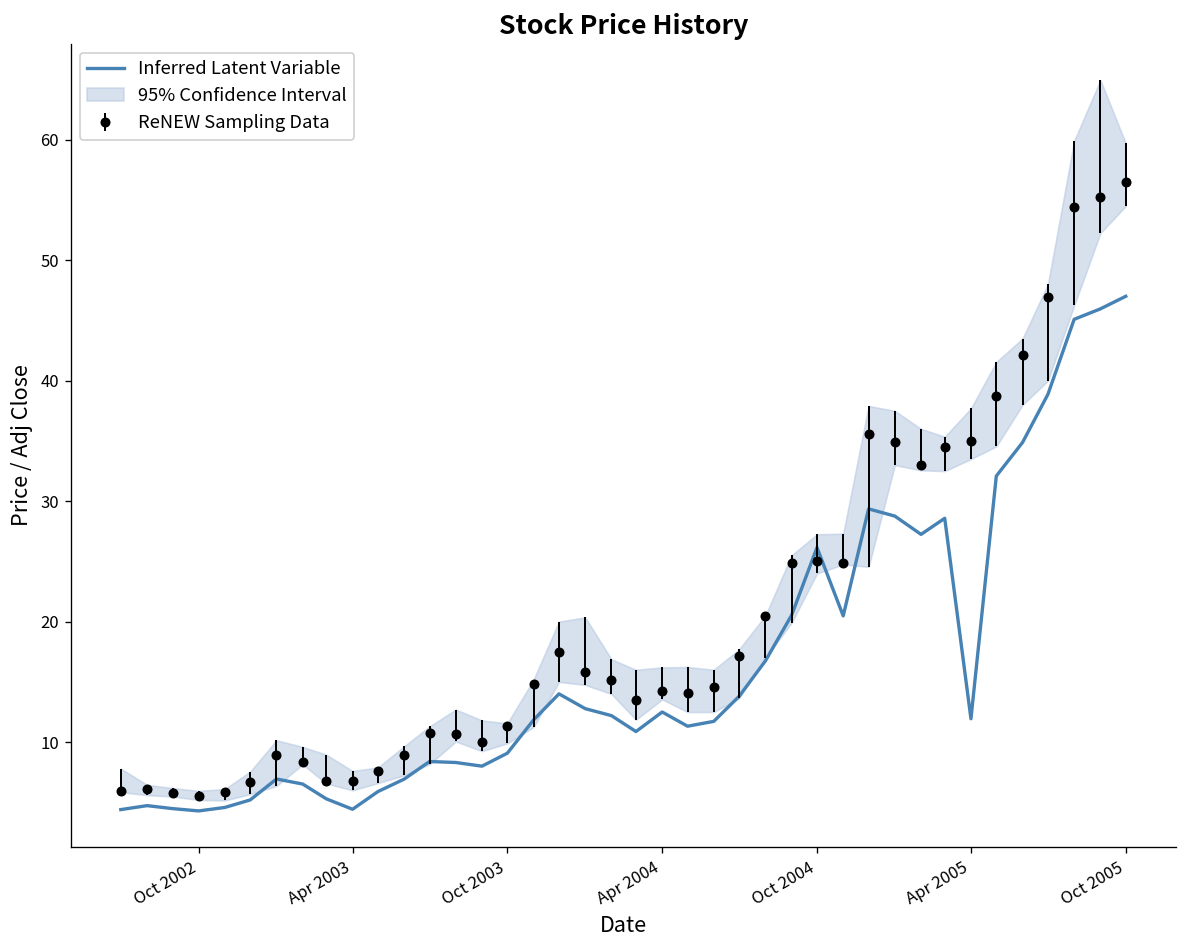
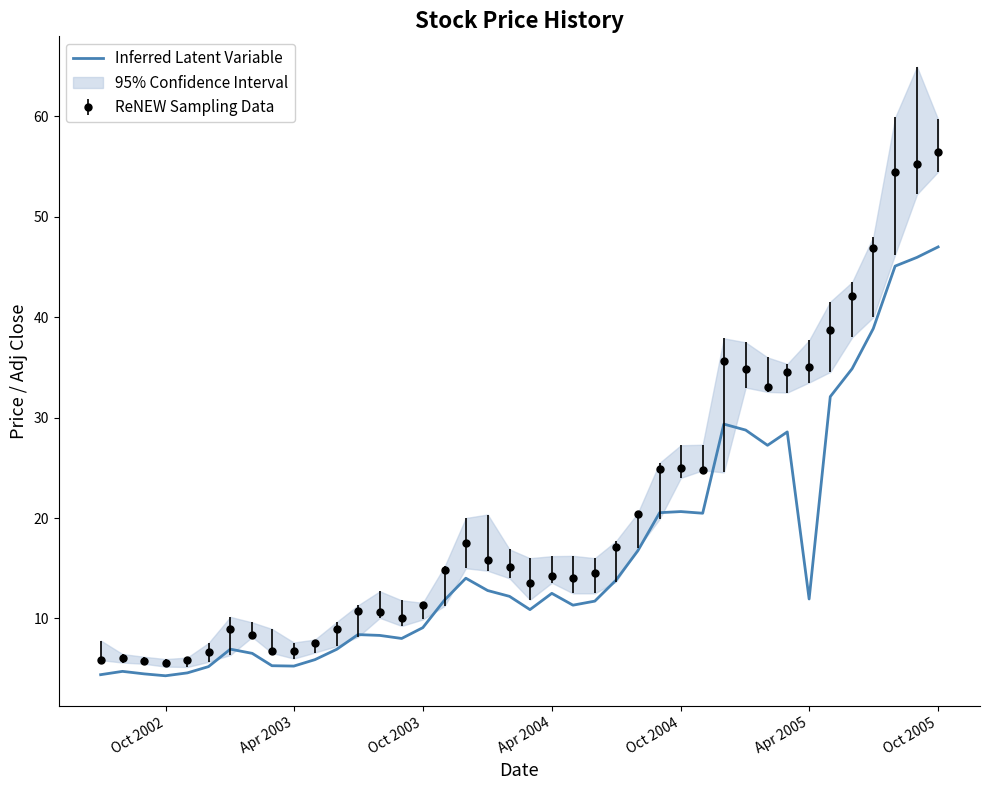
Inferred Latent Variable, Apr 2003: 4.4 -> 5.3
Inferred Latent Variable, Oct 2004: 26.2 -> 20.6
